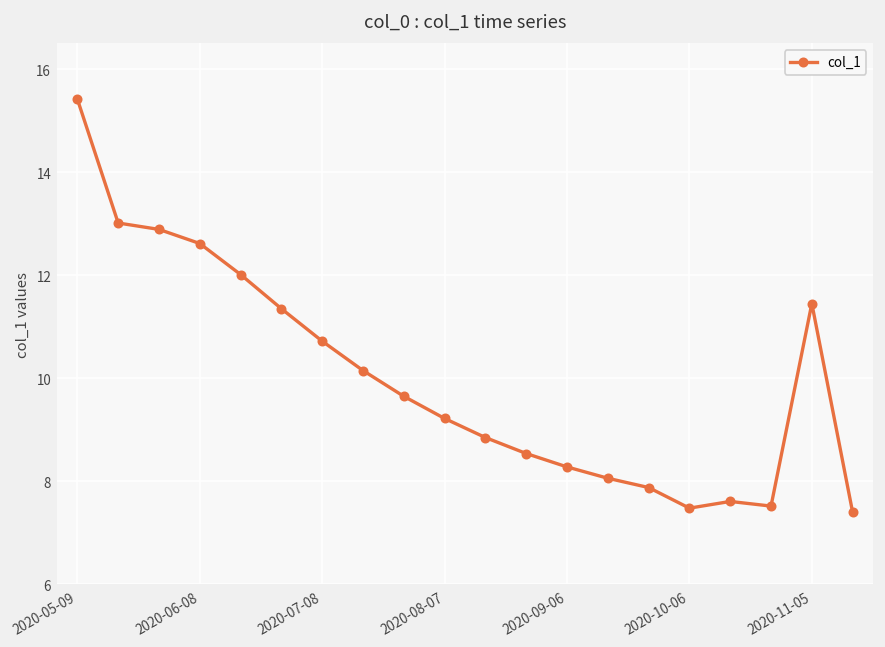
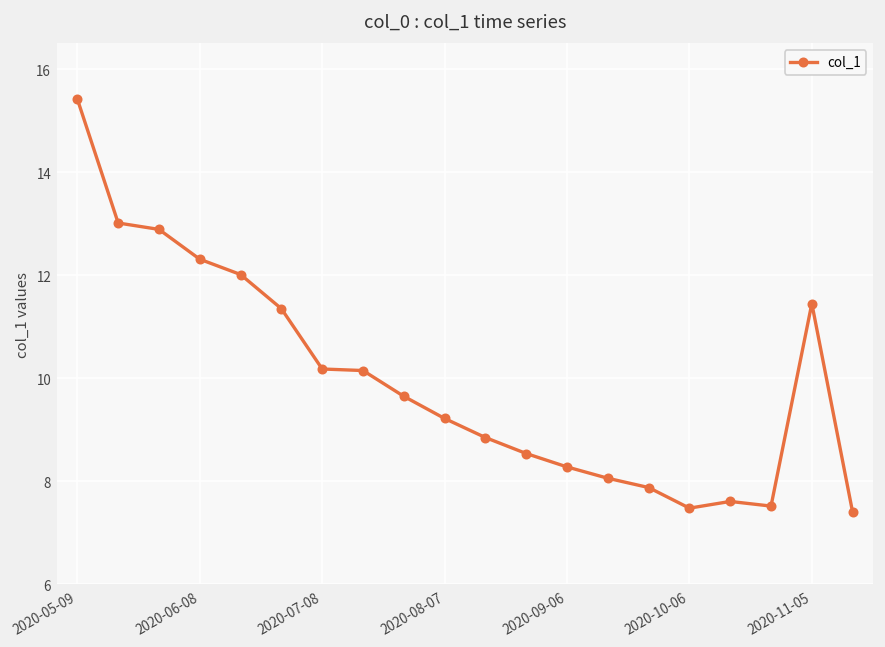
2020-06-08: 12.6 -> 12.3
2020-07-08: 10.7 -> 10.2
